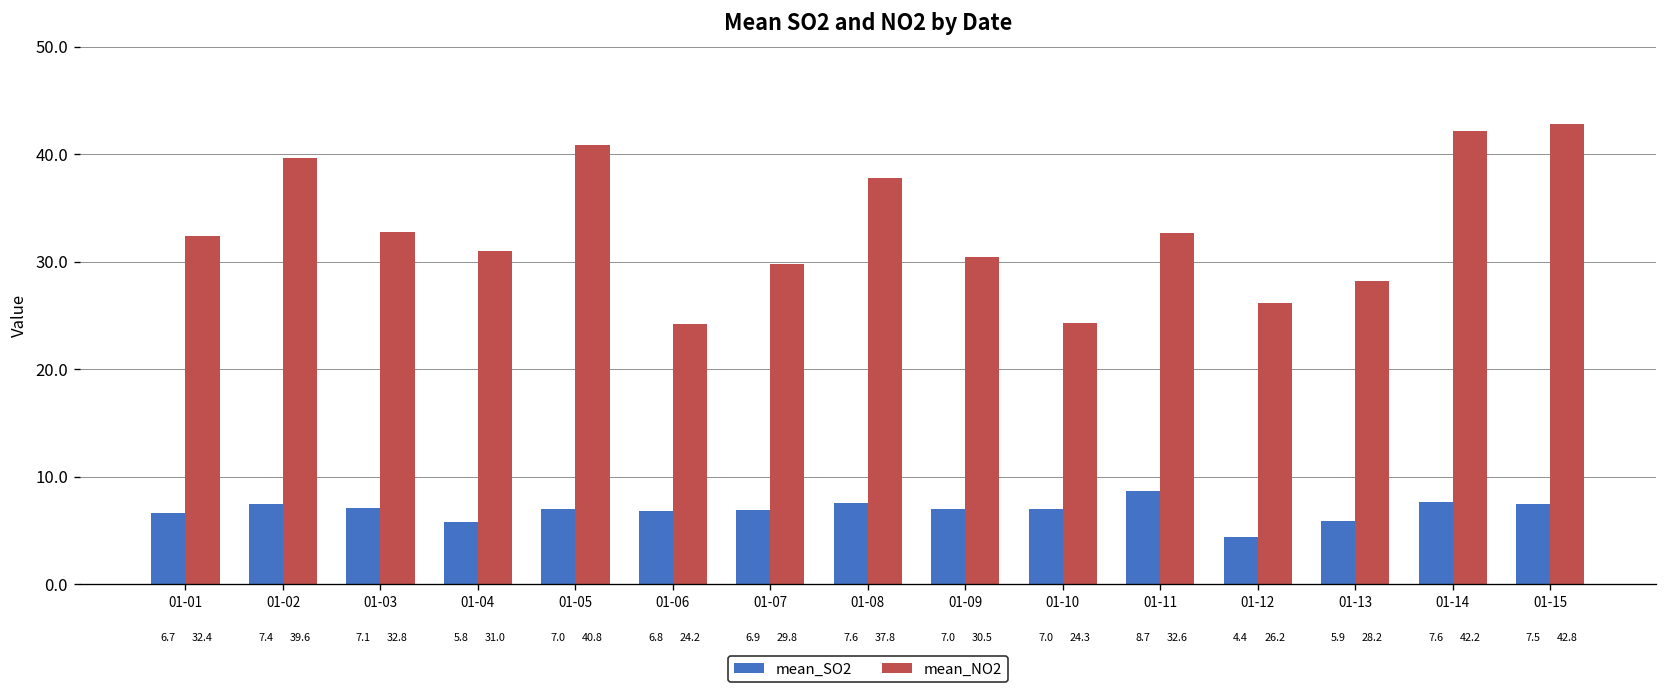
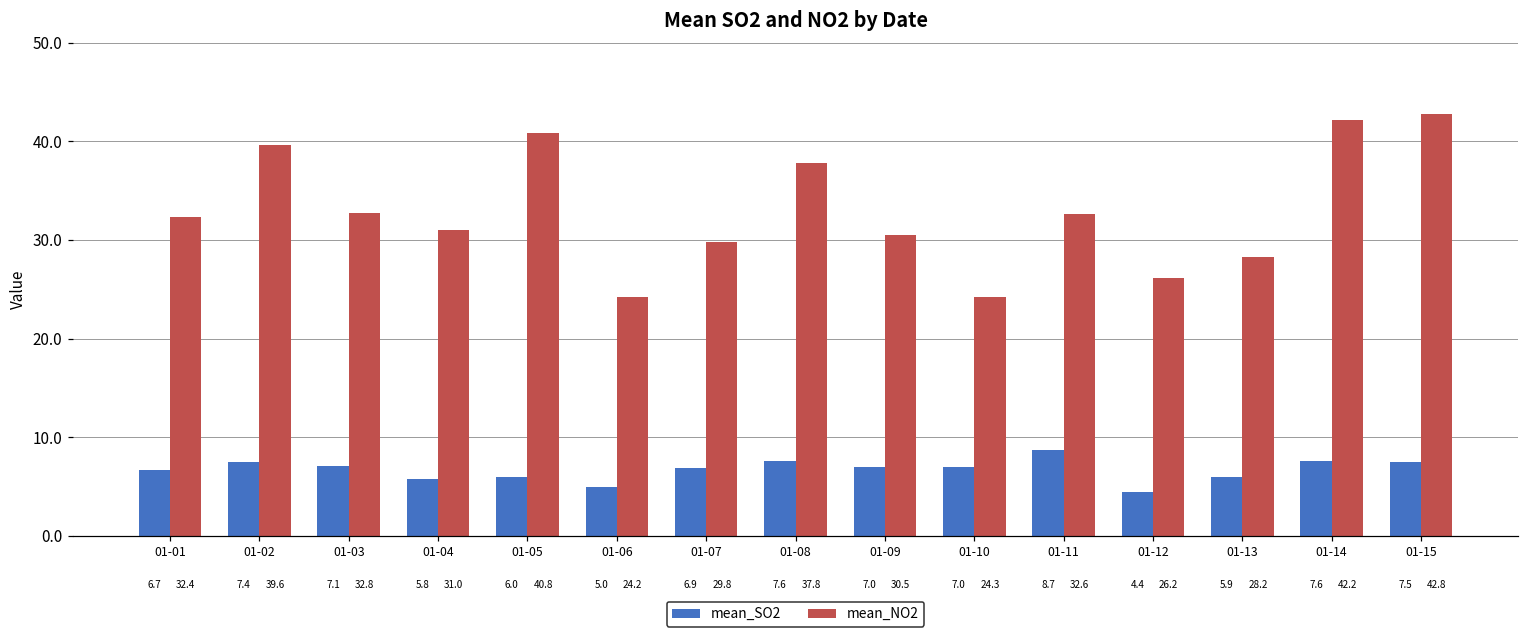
mean_SO2, 01-05: 7.0 -> 6.0
mean_SO2, 01-06: 6.8 -> 5.0
